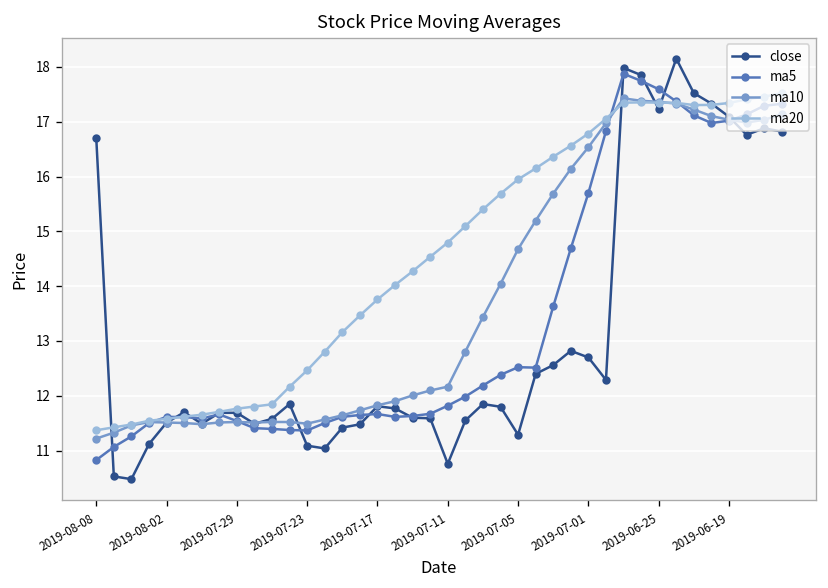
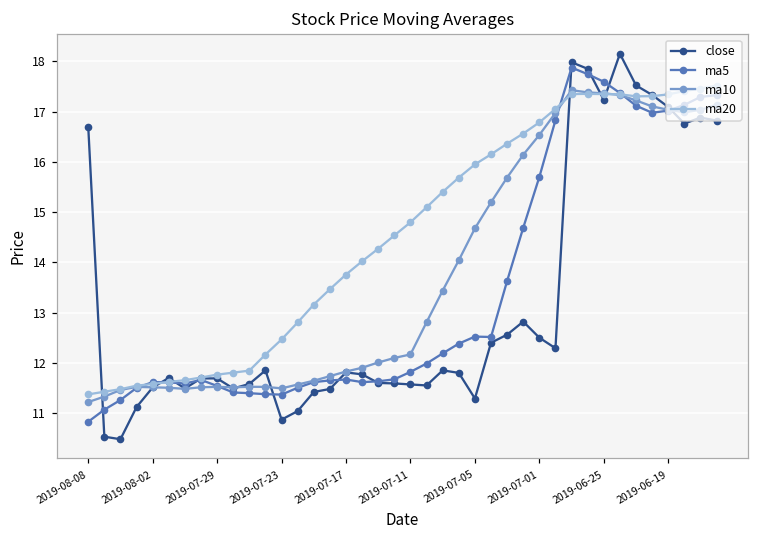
close, 2019-07-23: 11.1 -> 10.9
close, 2019-07-11: 10.8 -> 11.6
close, 2019-07-01: 12.7 -> 12.5
